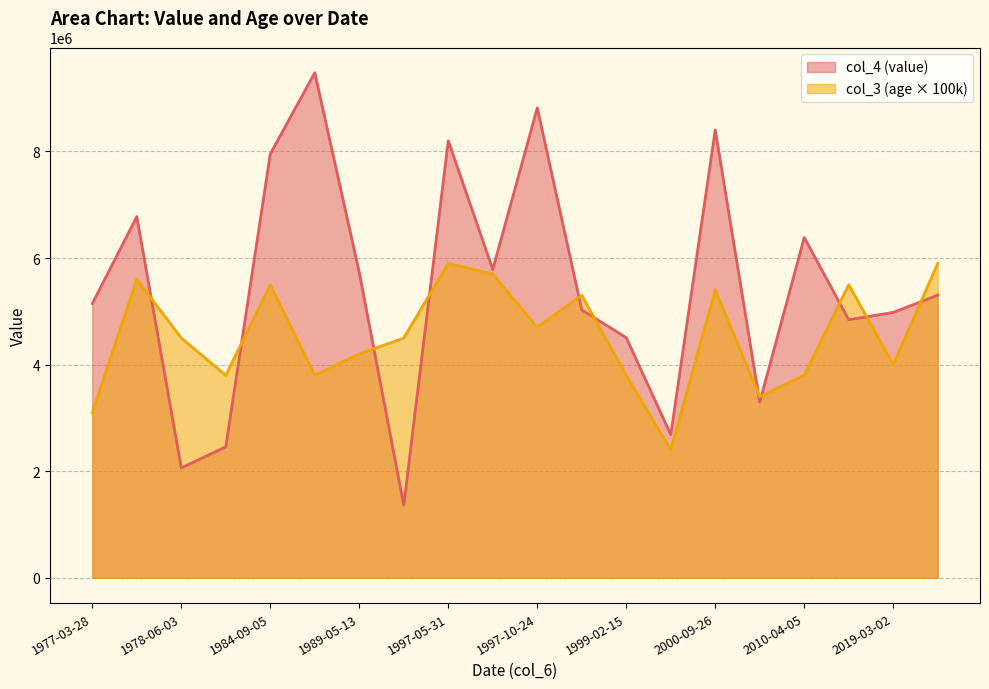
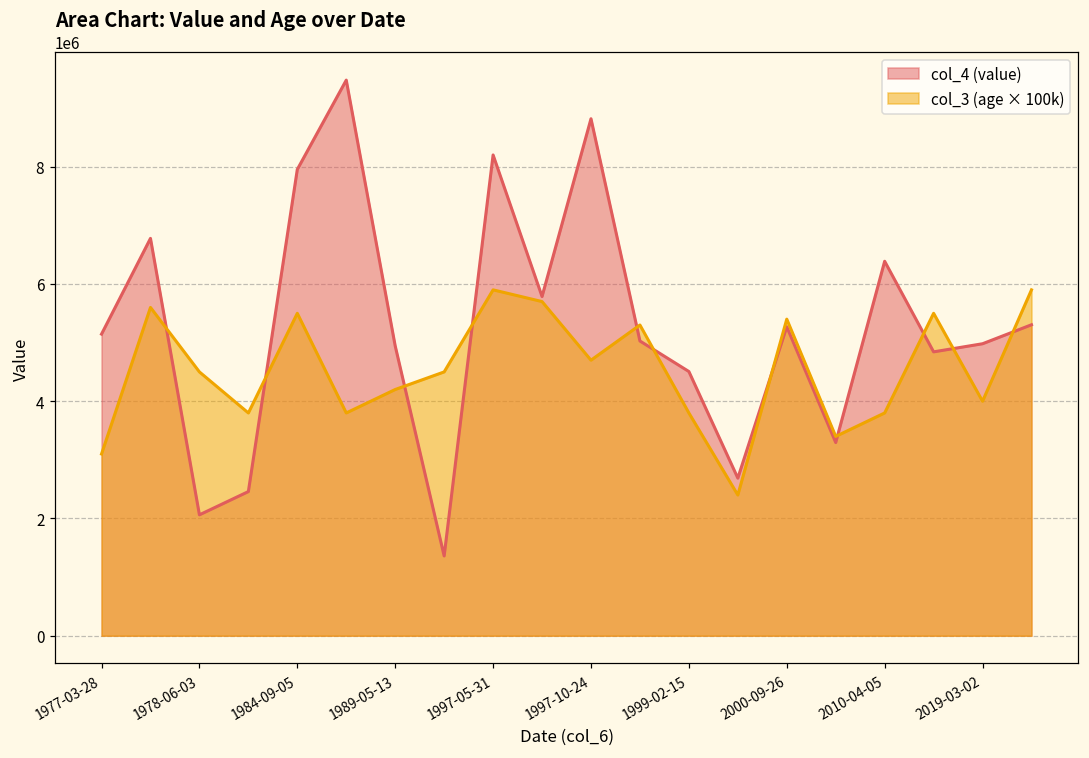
col_4 (value), 1989-05-13: 5700000 -> 4900000
col_4 (value), 2000-09-26: 8400000 -> 5300000
